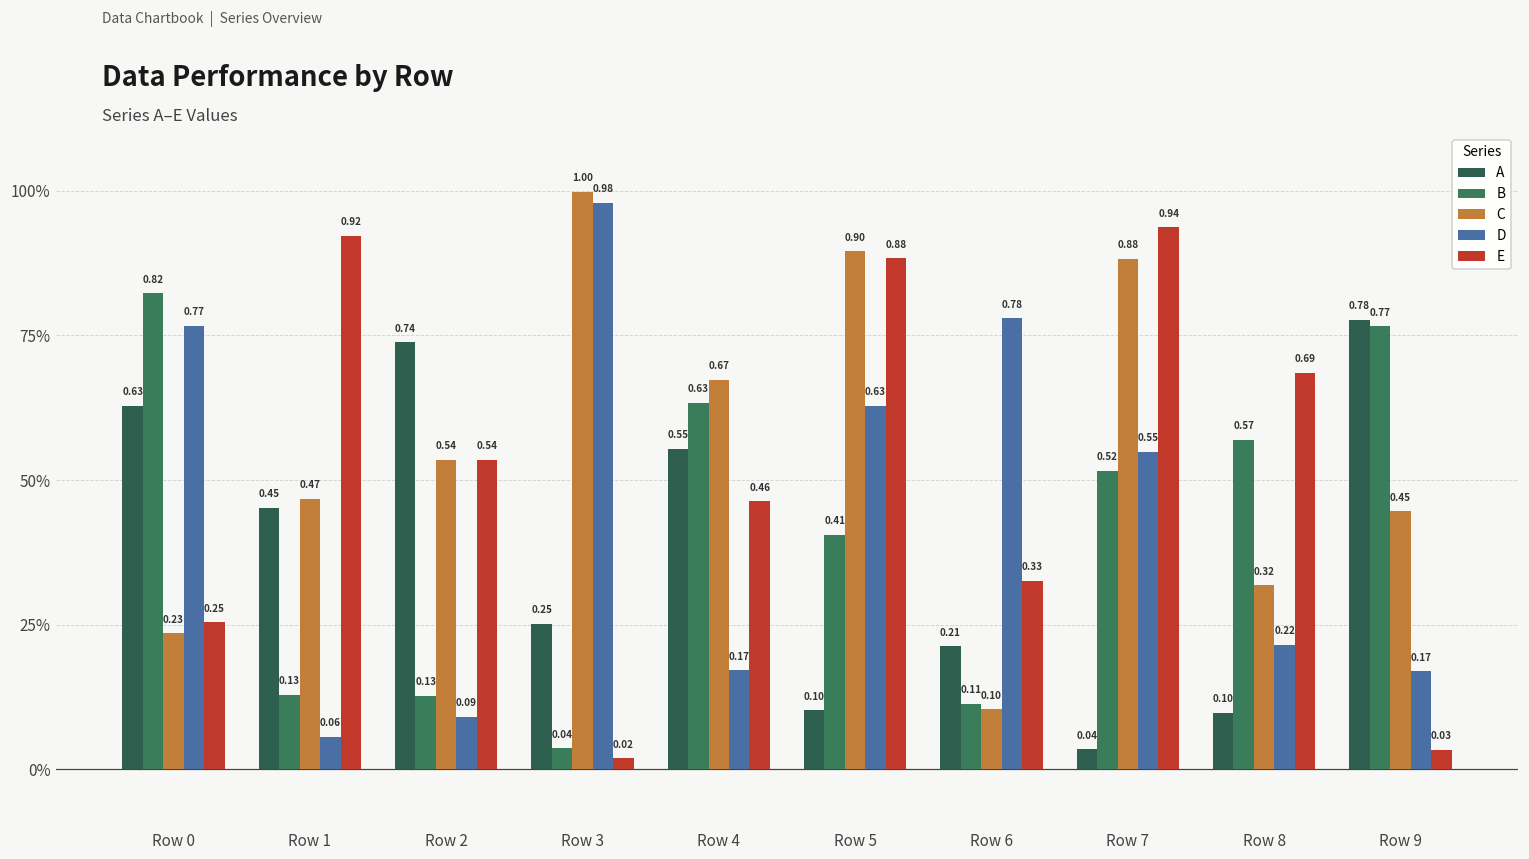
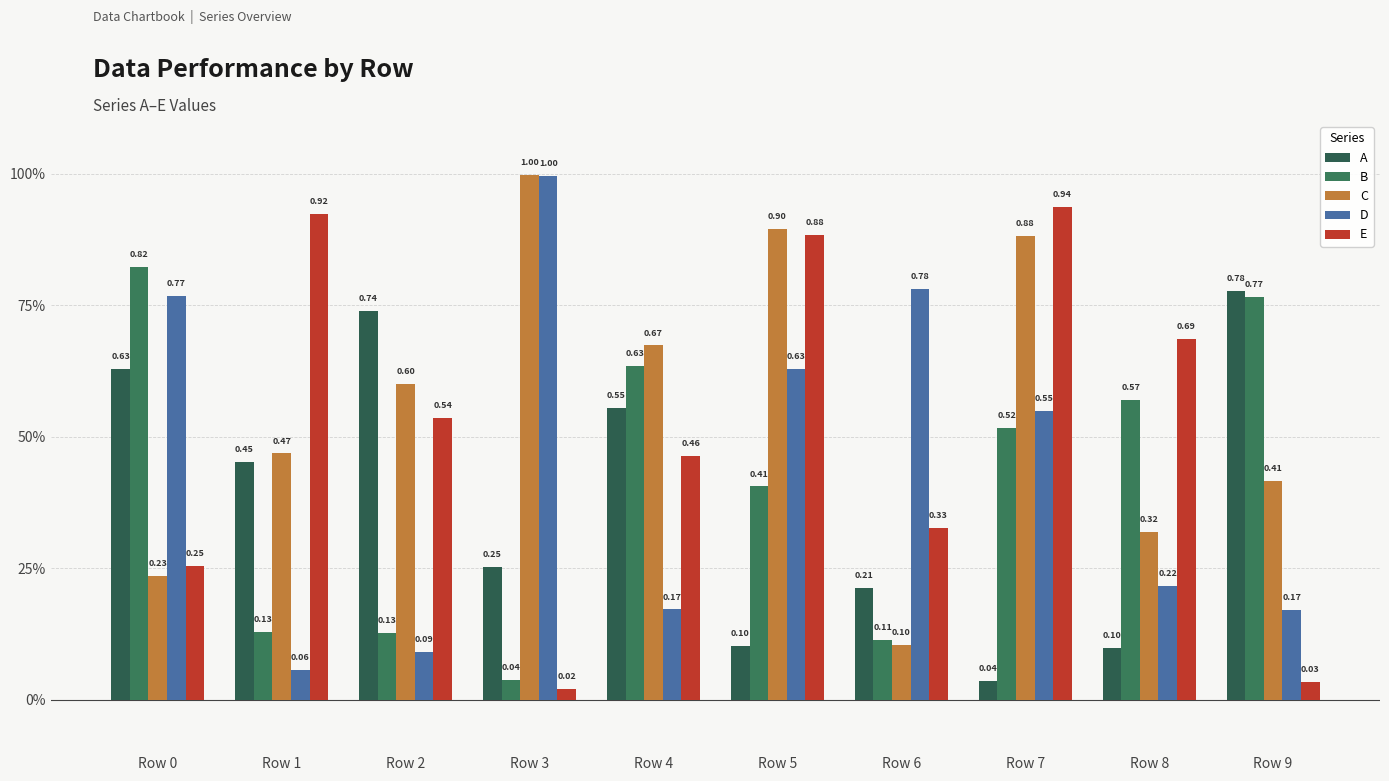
C, Row 2: 0.54 -> 0.60
D, Row 3: 0.98 -> 1.00
C, Row 9: 0.45 -> 0.41
